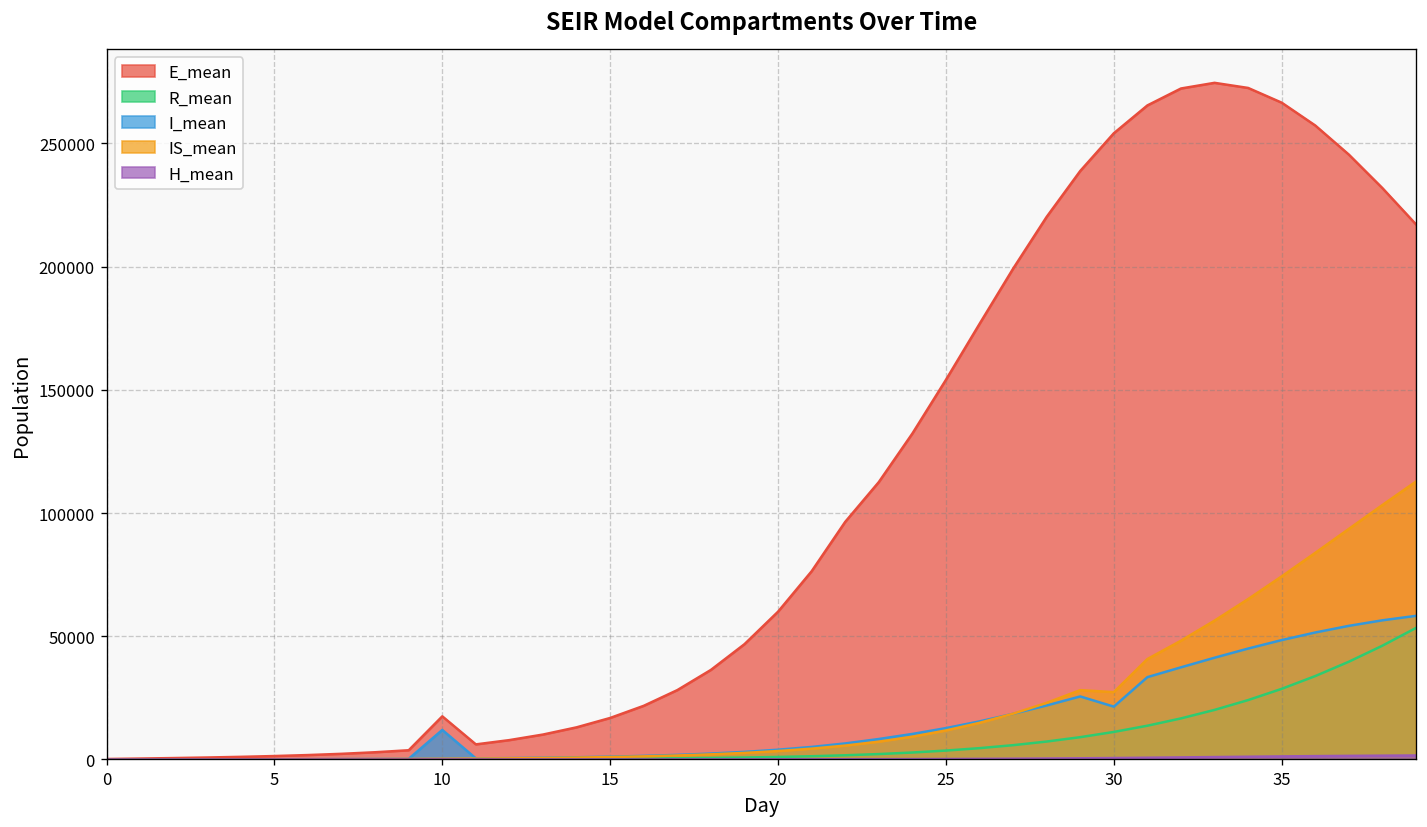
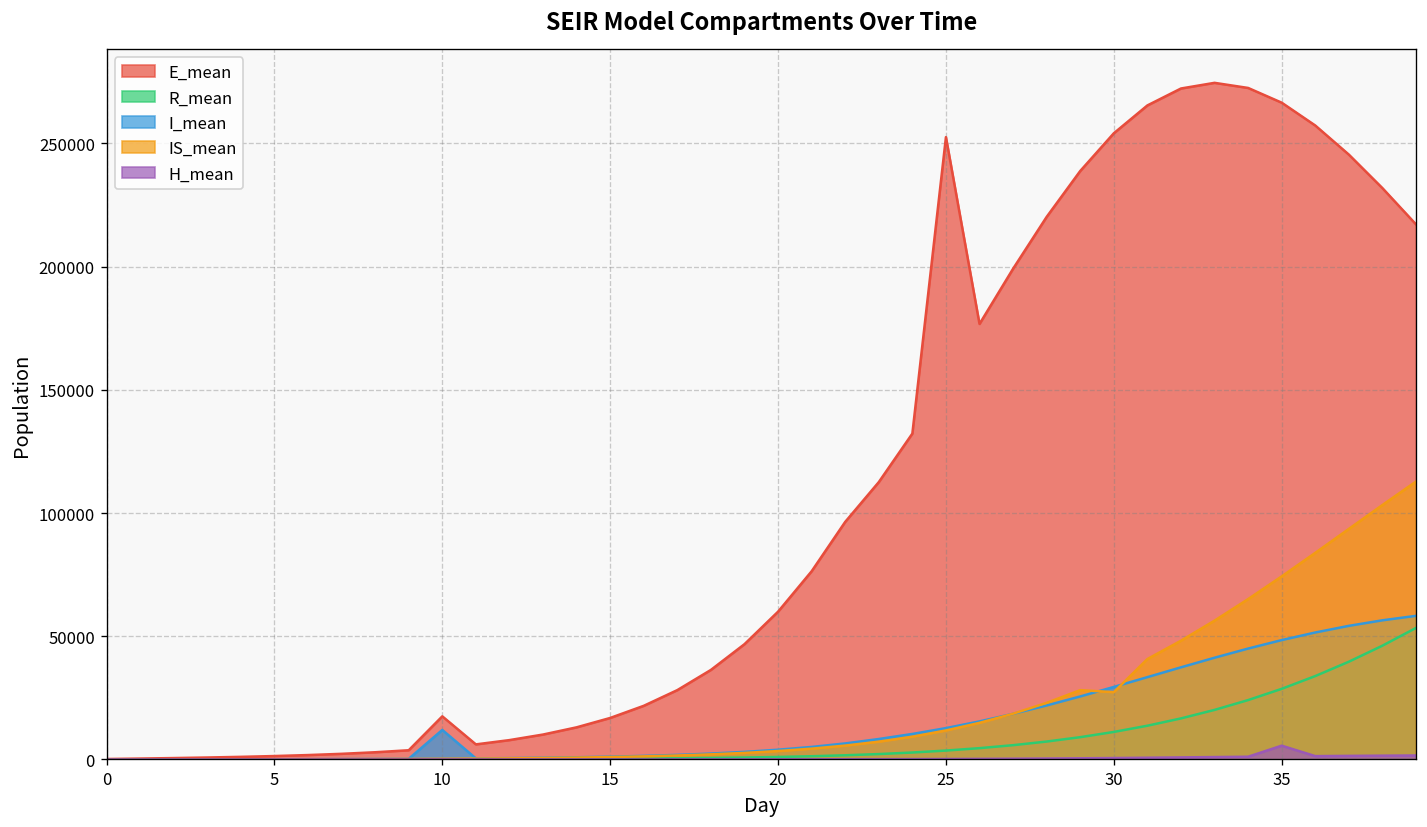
E_mean, 25: 154000 -> 253000
I_mean, 30: 21000 -> 29000
H_mean, 35: 1000 -> 6000
